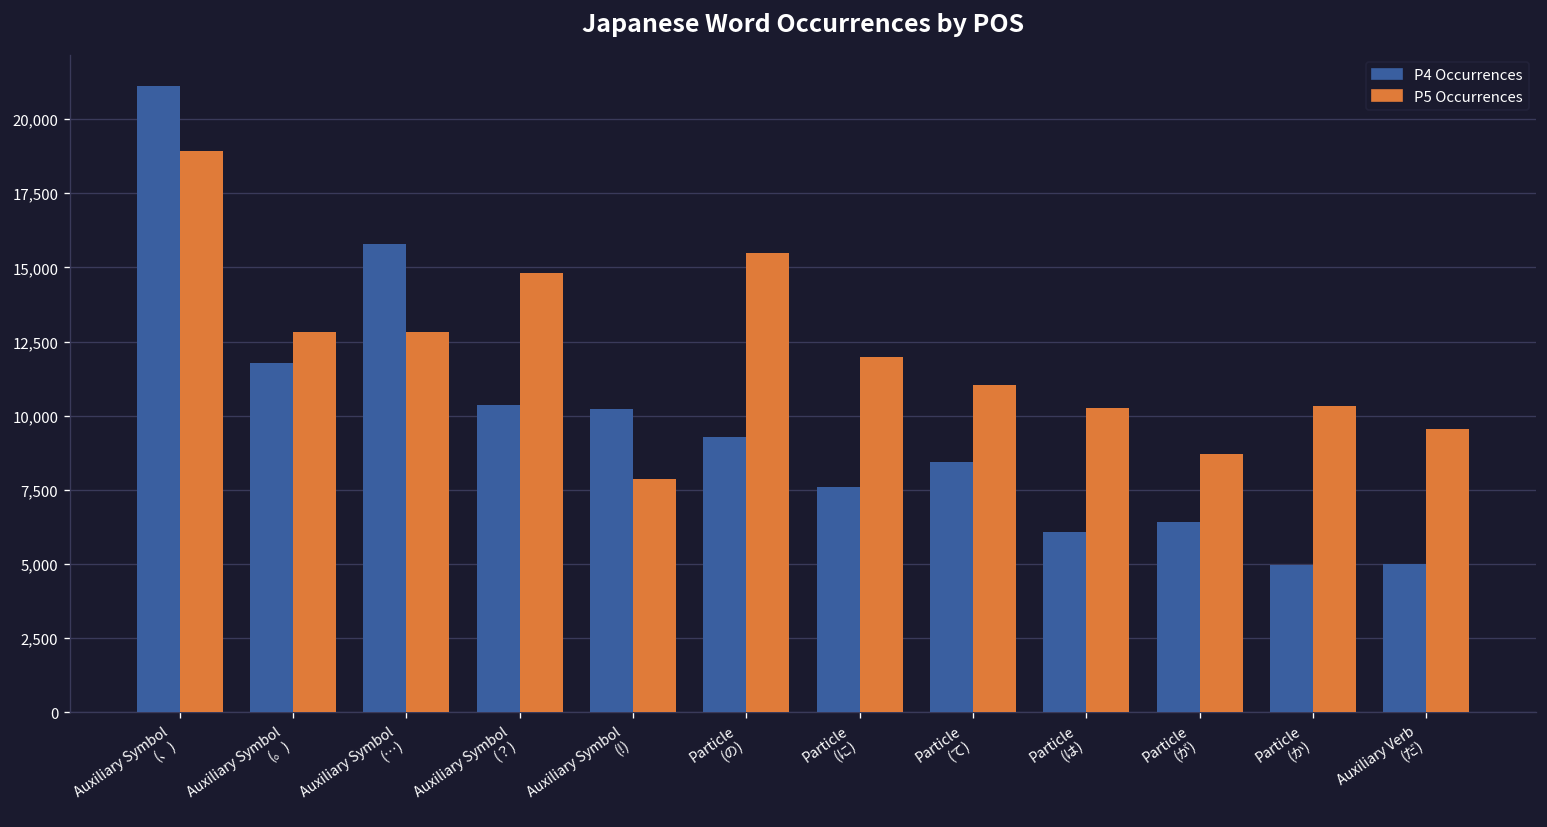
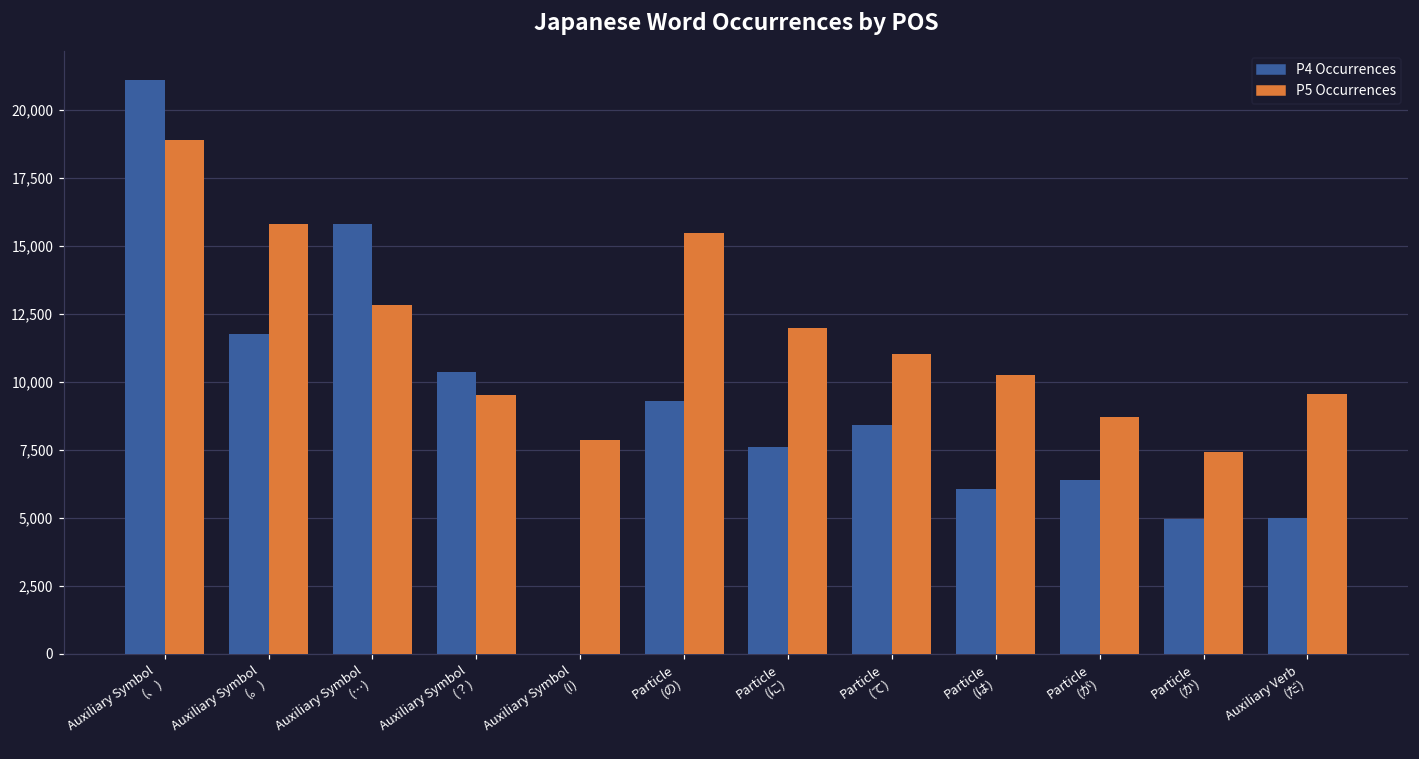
P5 Occurrences, Auxiliary Symbol (。): 12,800 -> 15,800
P5 Occurrences, Auxiliary Symbol (？): 14,800 -> 9,500
P4 Occurrences, Auxiliary Symbol (!): 10,200 -> 0
P5 Occurrences, Particle (か): 10,300 -> 7,400
